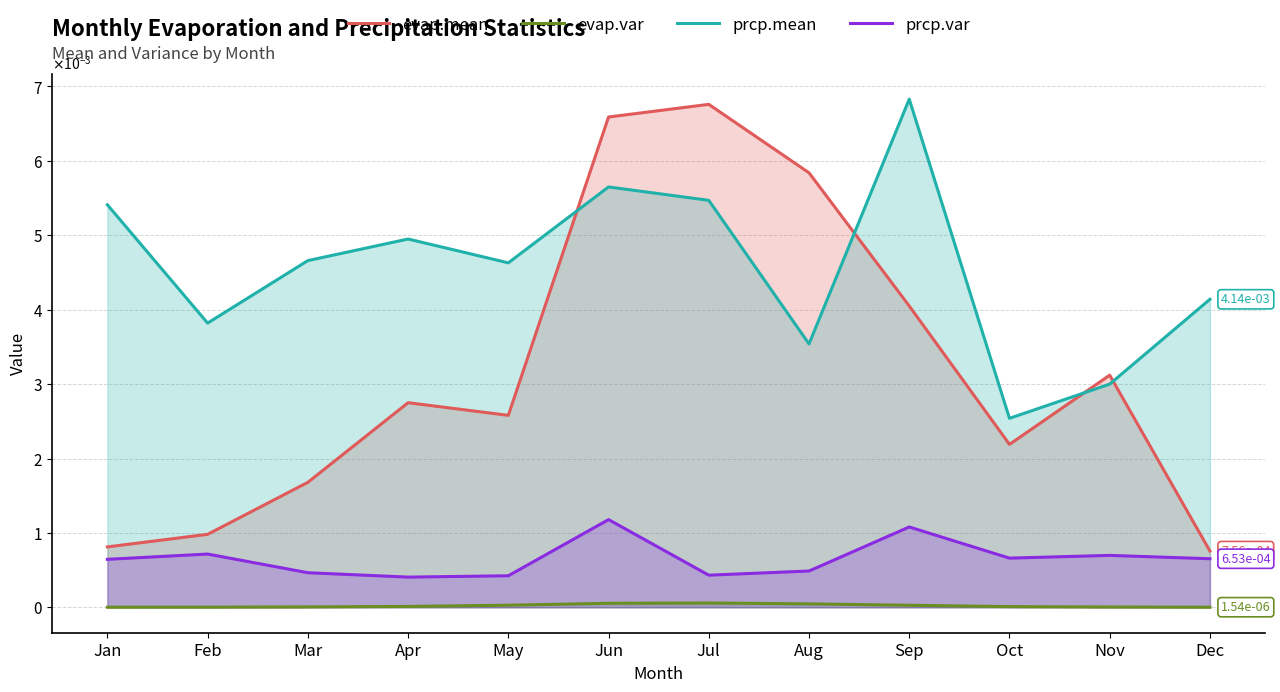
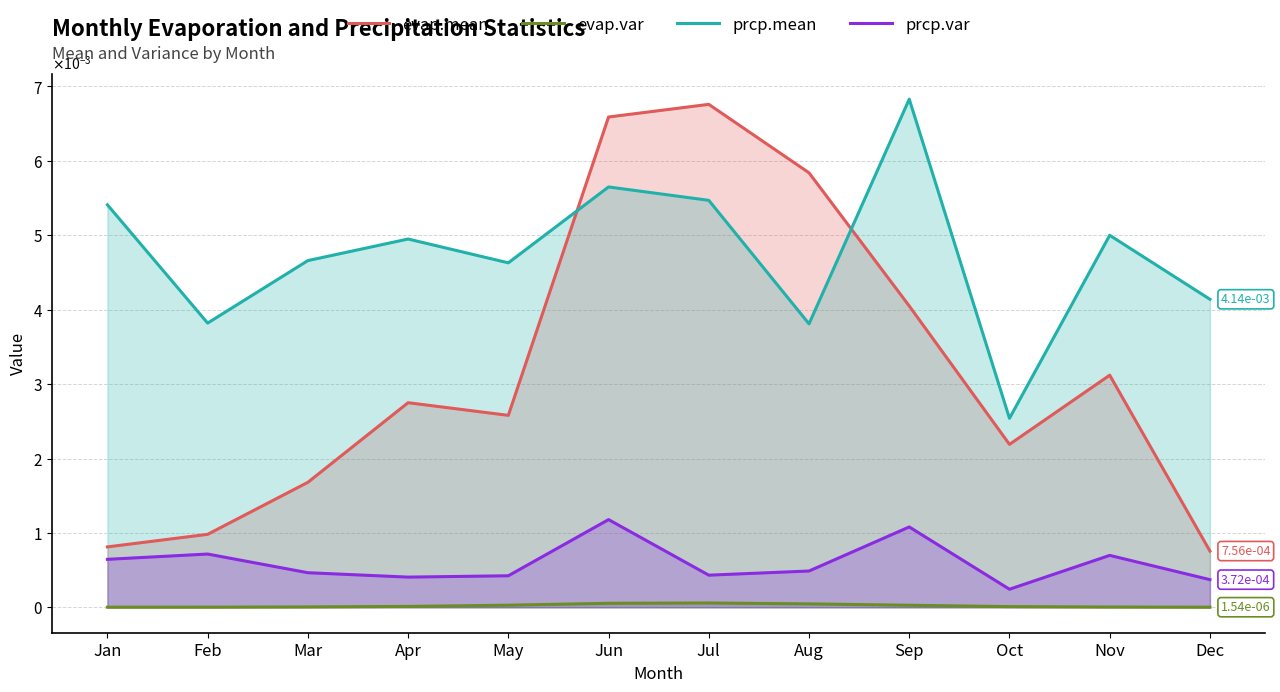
prcp.mean, Aug: 6.53e-04 -> 3.72e-04
prcp.var, Oct: 0.0007 -> 0.0002
prcp.mean, Nov: 0.003 -> 0.005
prcp.var, Dec: 0.0007 -> 0.0004
